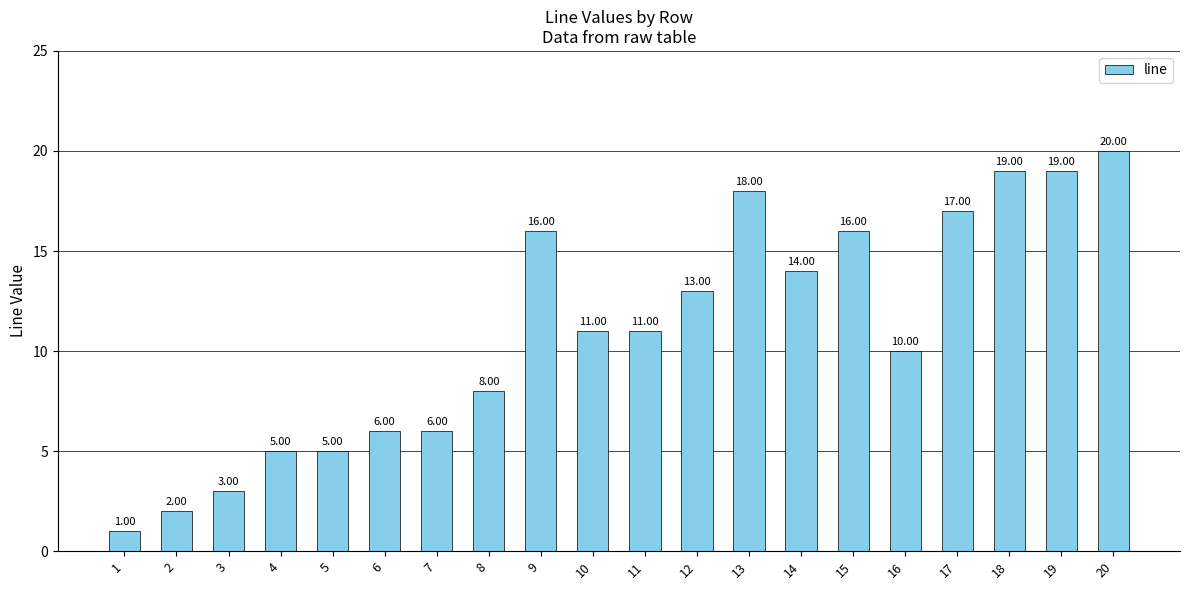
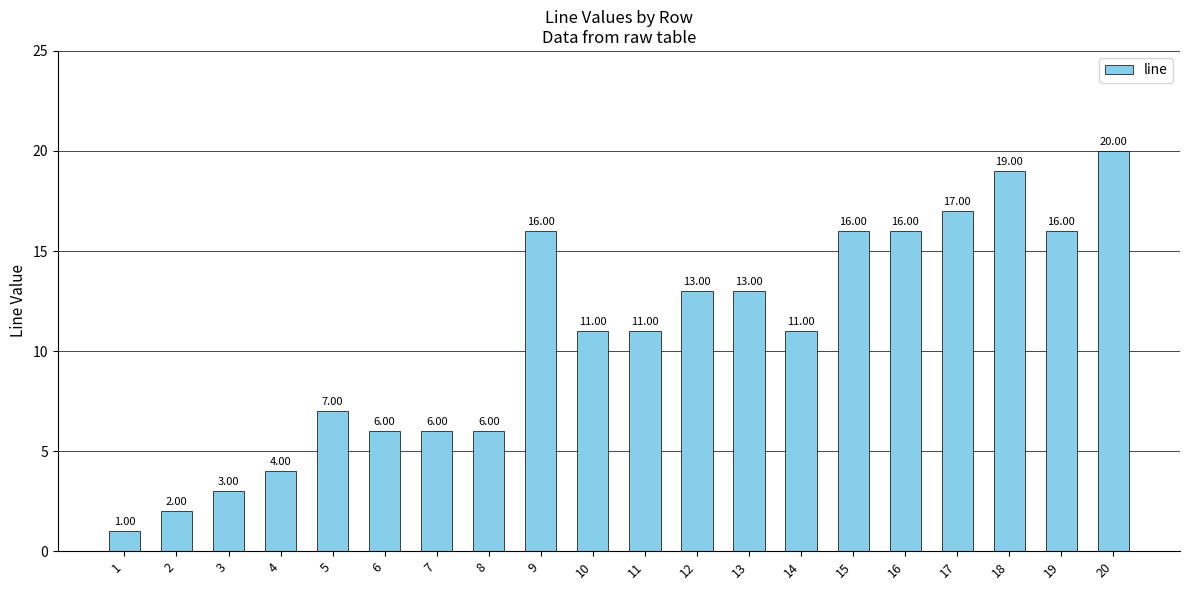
4: 5.00 -> 4.00
5: 5.00 -> 7.00
8: 8.00 -> 6.00
13: 18.00 -> 13.00
14: 14.00 -> 11.00
16: 10.00 -> 16.00
19: 19.00 -> 16.00
